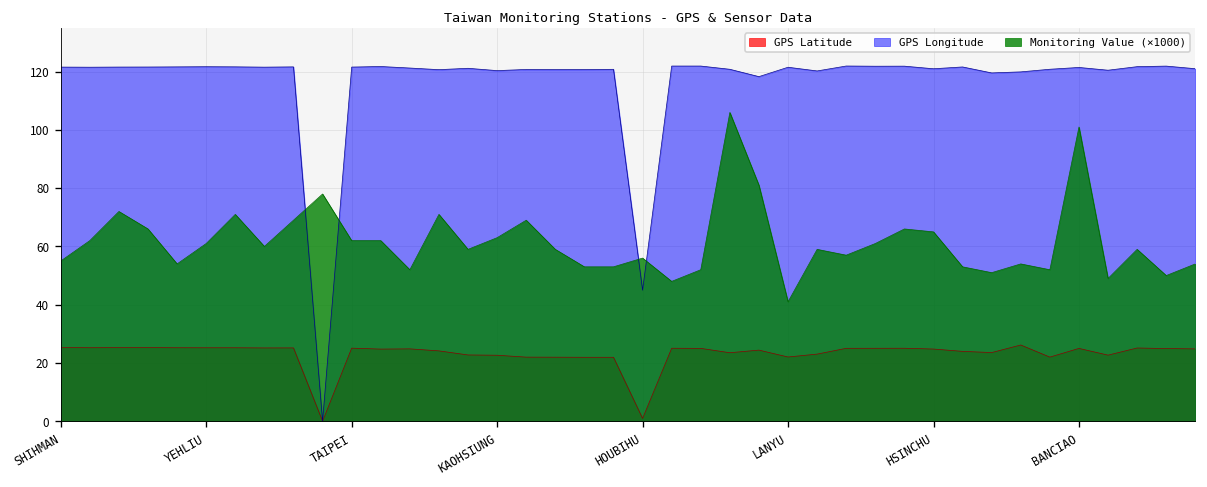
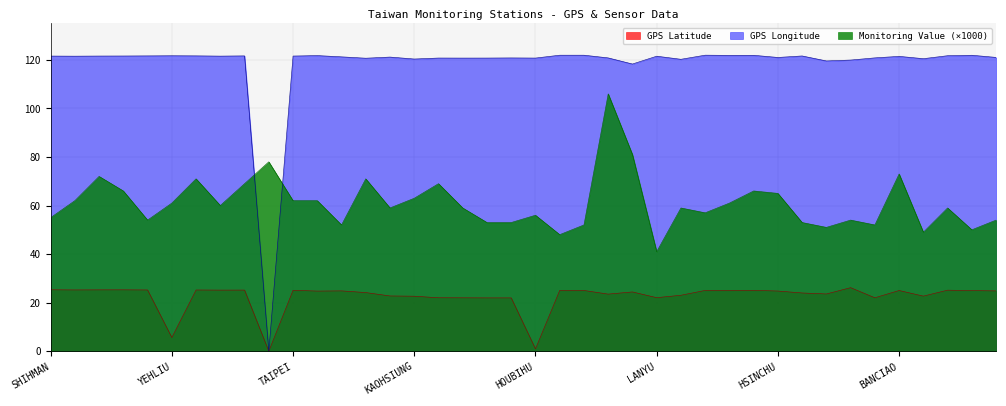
GPS Latitude, YEHLIU: 25 -> 6
GPS Longitude, HOUBIHU: 45 -> 121
Monitoring Value (×1000), BANCIAO: 101 -> 73
